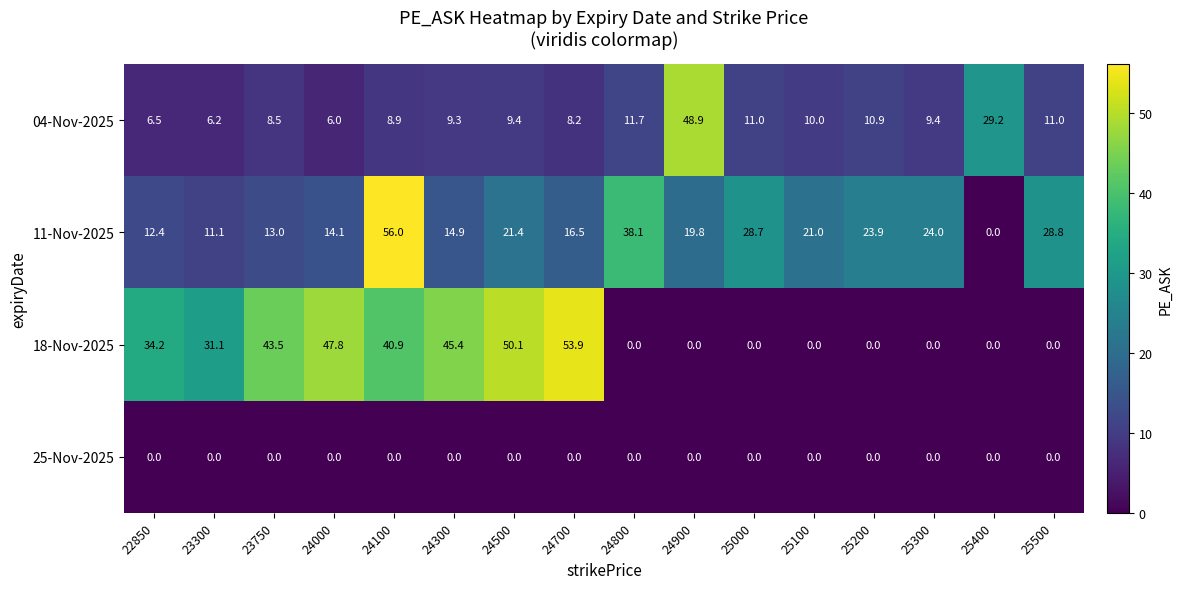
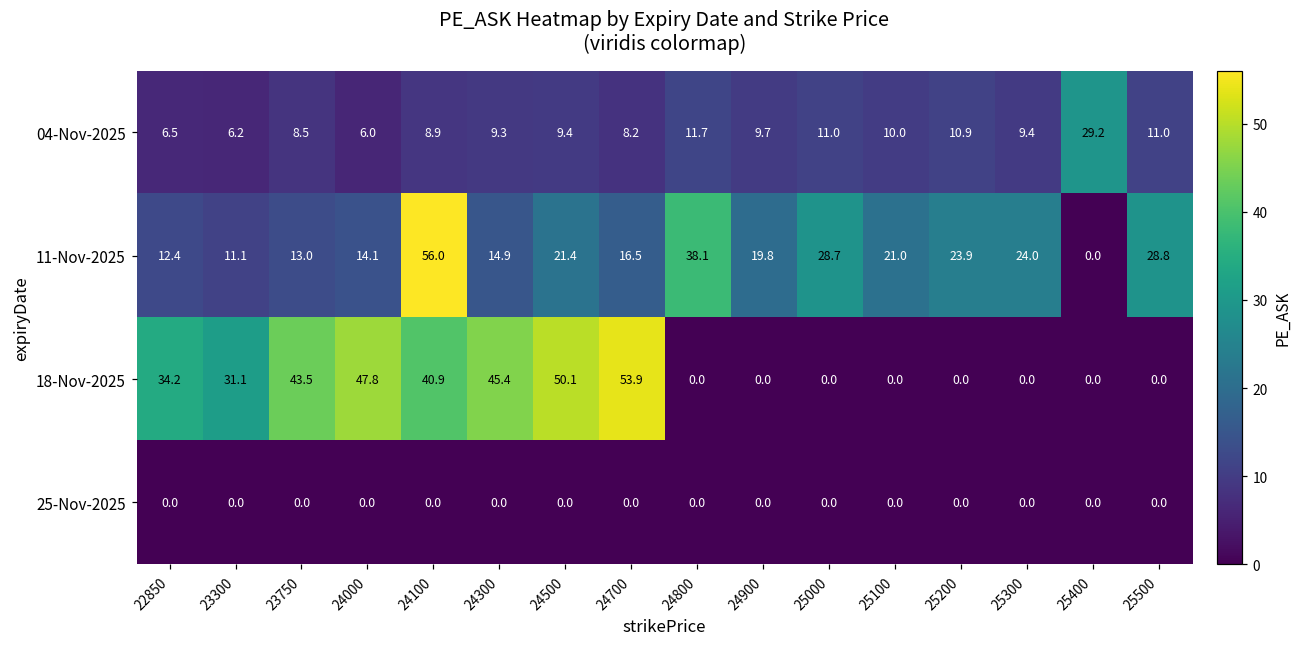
04-Nov-2025, 24900: 48.9 -> 9.7
